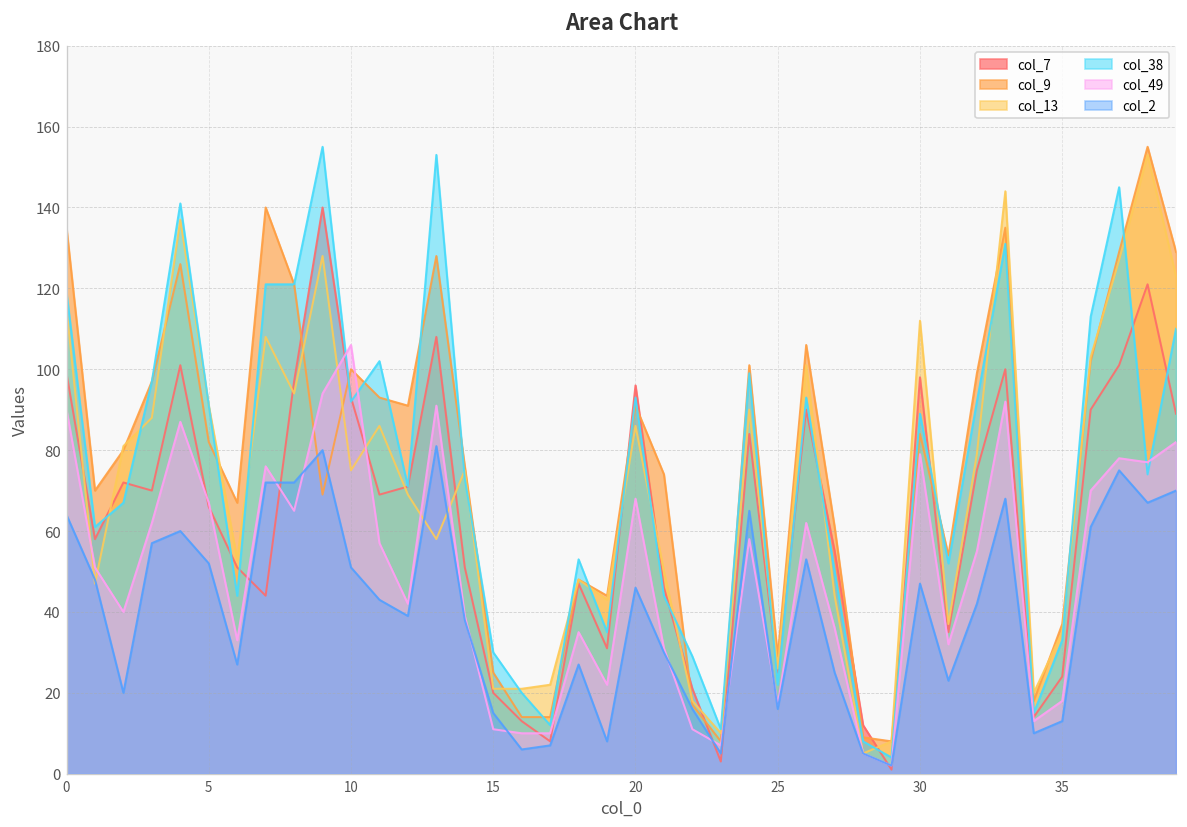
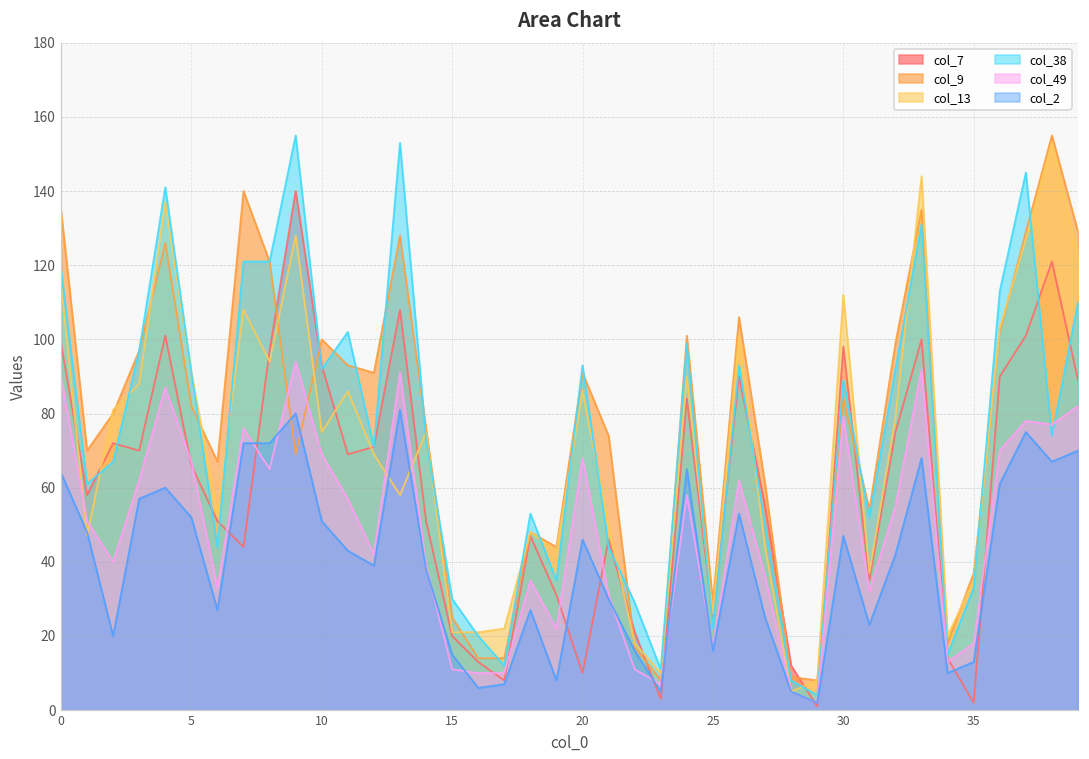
col_49, 10: 106 -> 69
col_7, 20: 96 -> 10
col_7, 35: 24 -> 2
